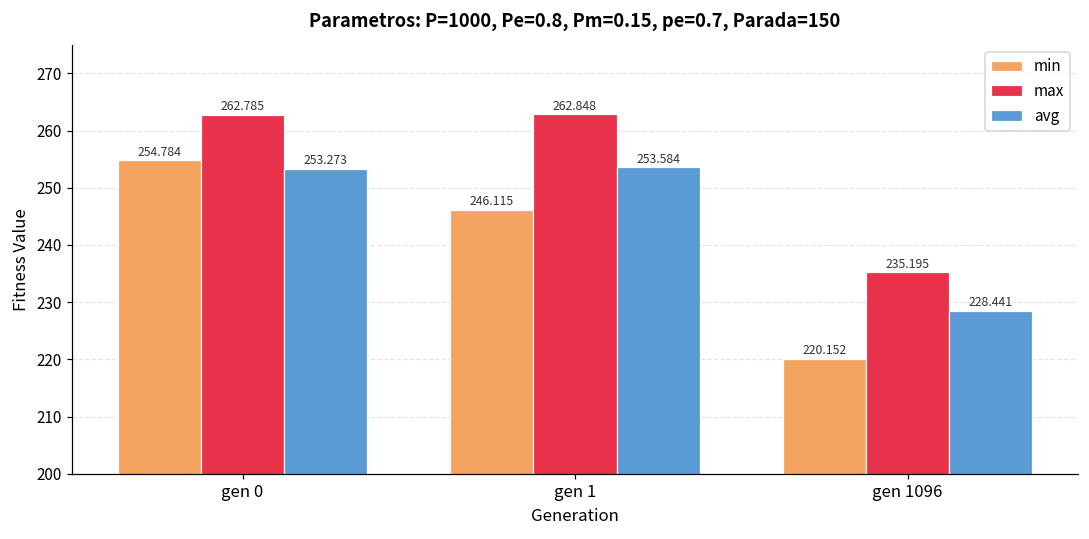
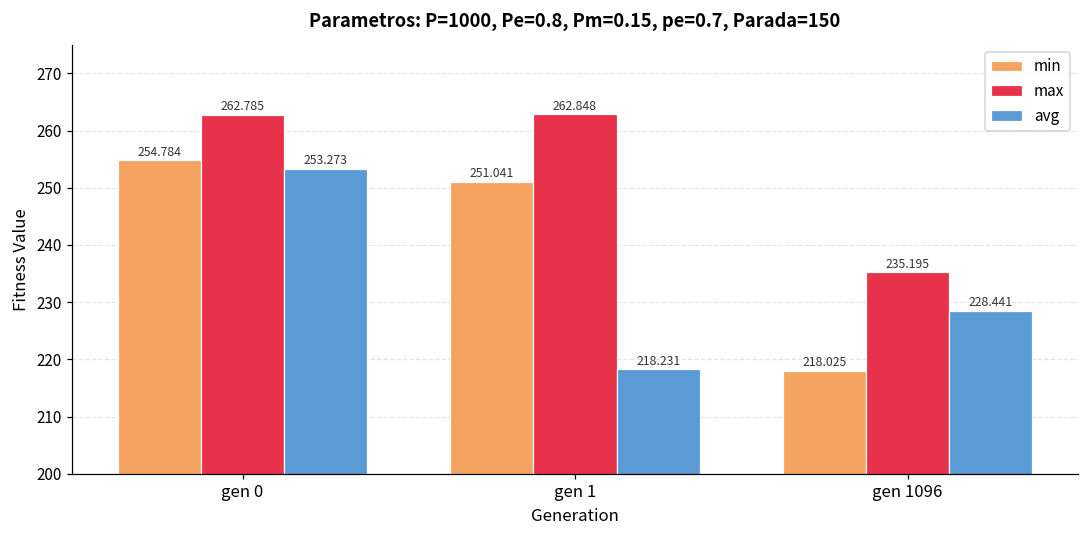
min, gen 1: 246.115 -> 251.041
avg, gen 1: 253.584 -> 218.231
min, gen 1096: 220.152 -> 218.025
